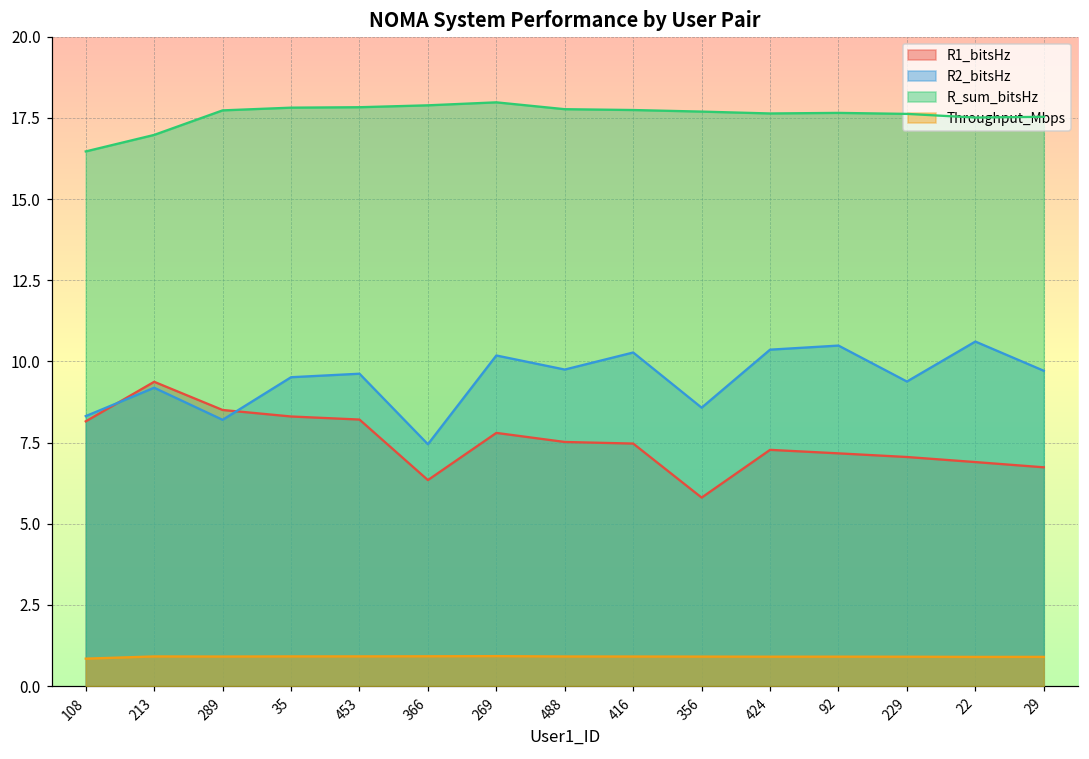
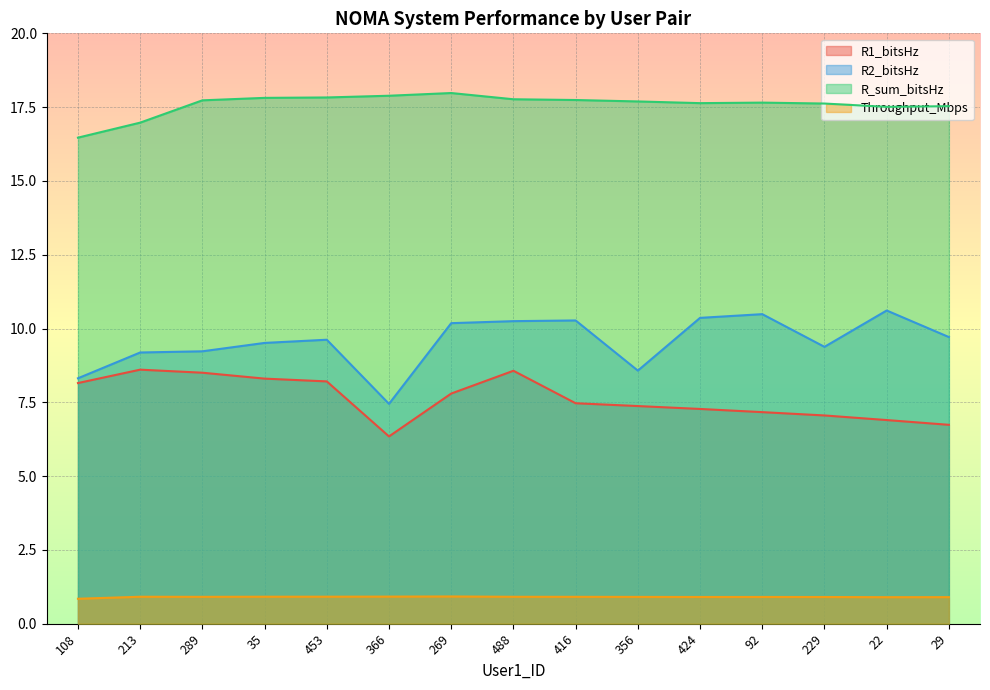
R1_bitsHz, 213: 9.4 -> 8.6
R2_bitsHz, 289: 8.2 -> 9.2
R1_bitsHz, 488: 7.5 -> 8.6
R2_bitsHz, 488: 9.7 -> 10.2
R1_bitsHz, 356: 5.8 -> 7.4
